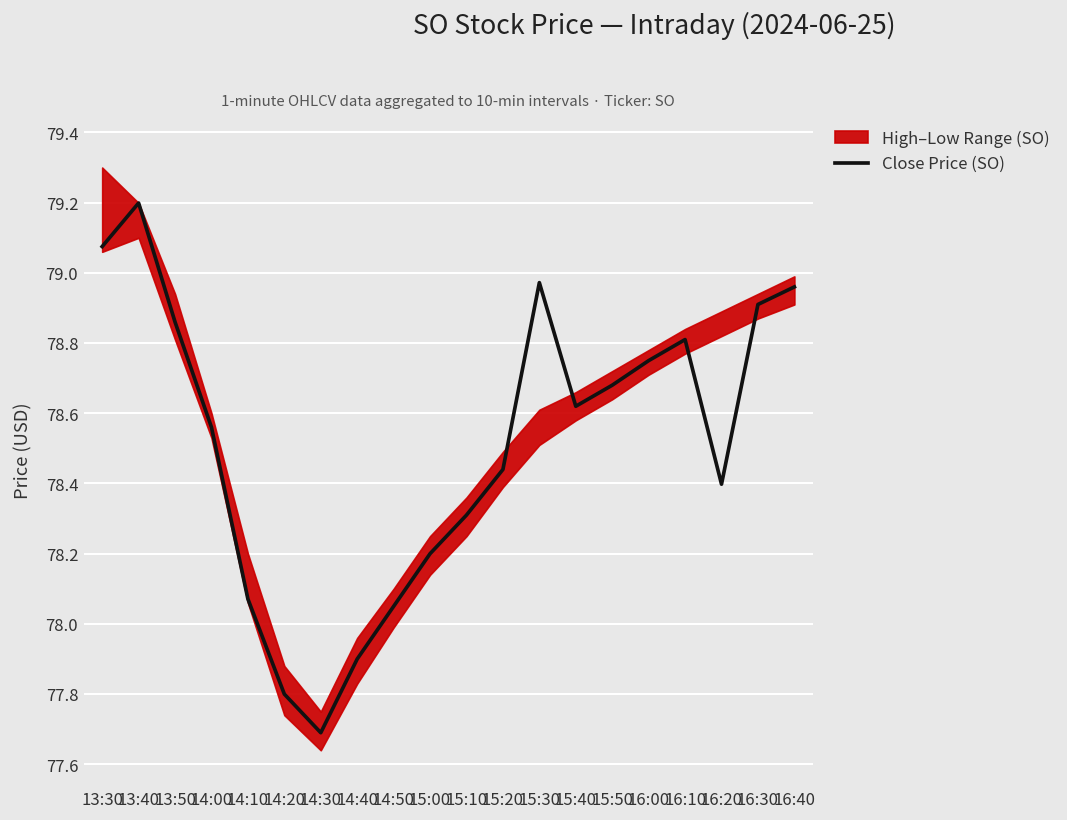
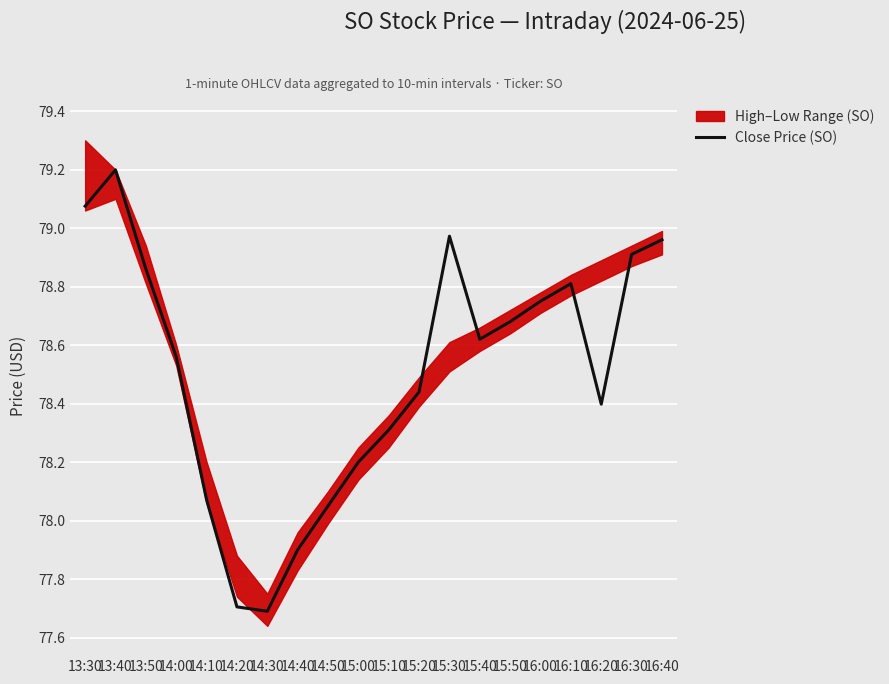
Close Price (SO), 14:20: 77.80 -> 77.71
